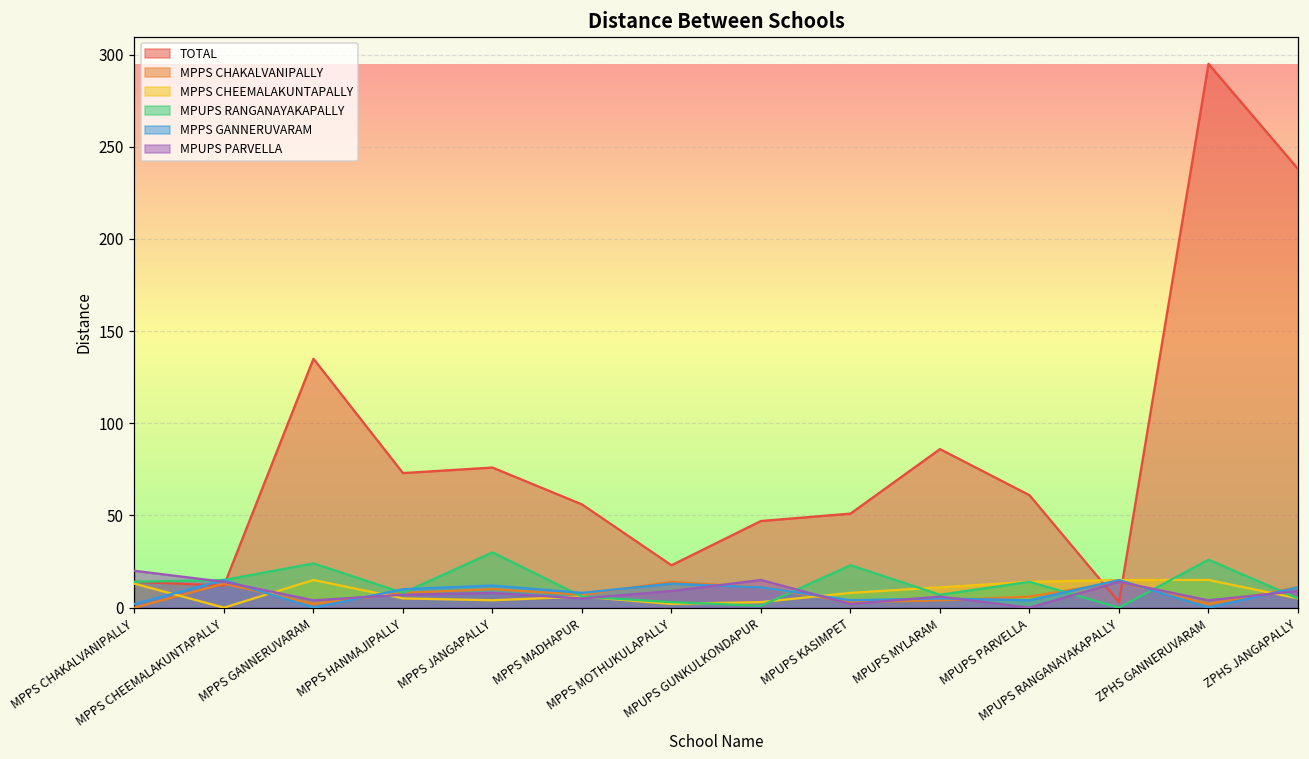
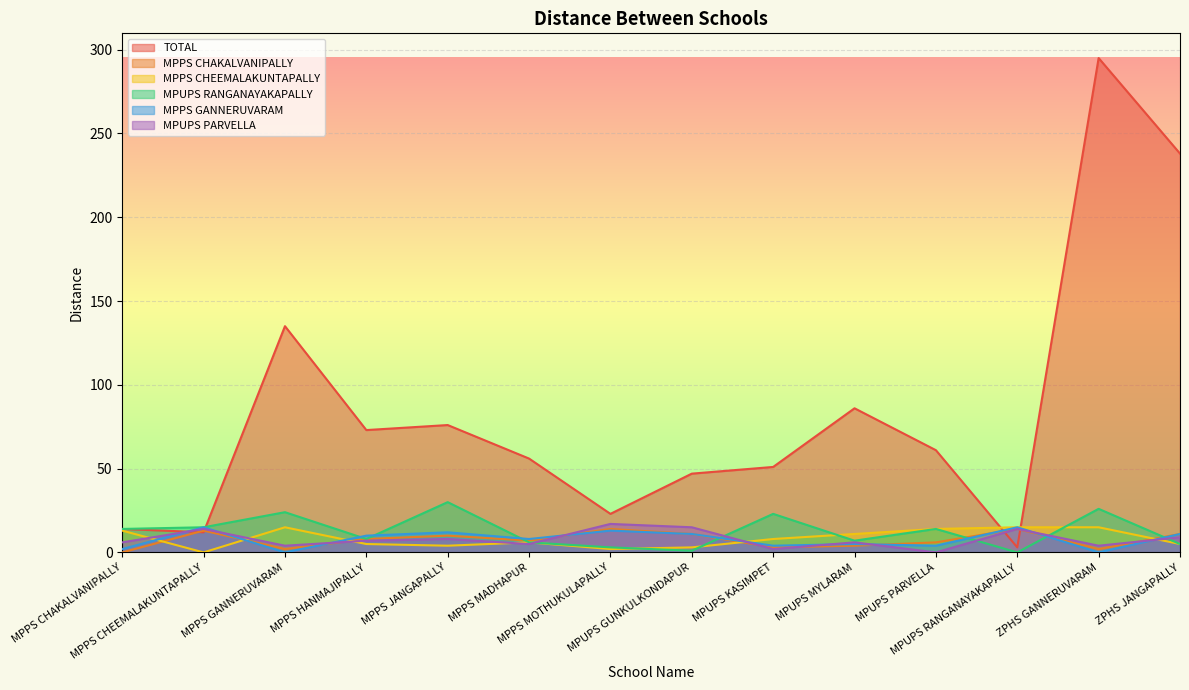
MPUPS PARVELLA, MPPS CHAKALVANIPALLY: 20 -> 6
MPUPS PARVELLA, MPPS MOTHUKULAPALLY: 9 -> 17
